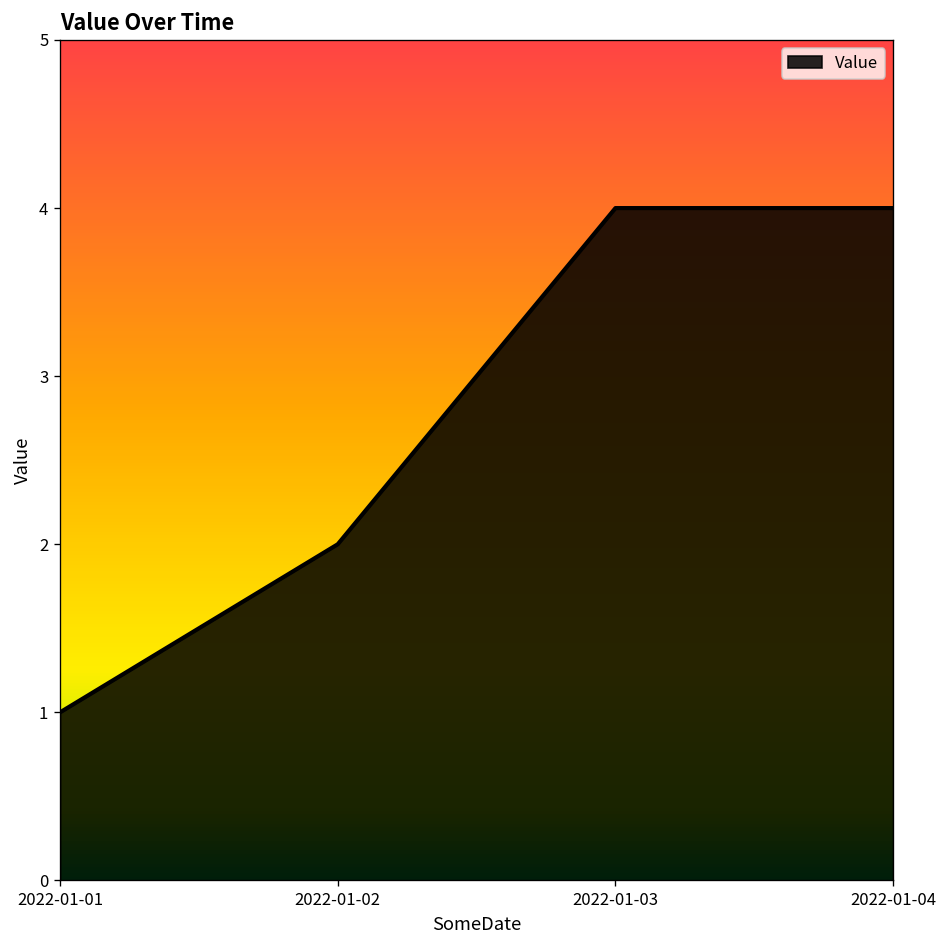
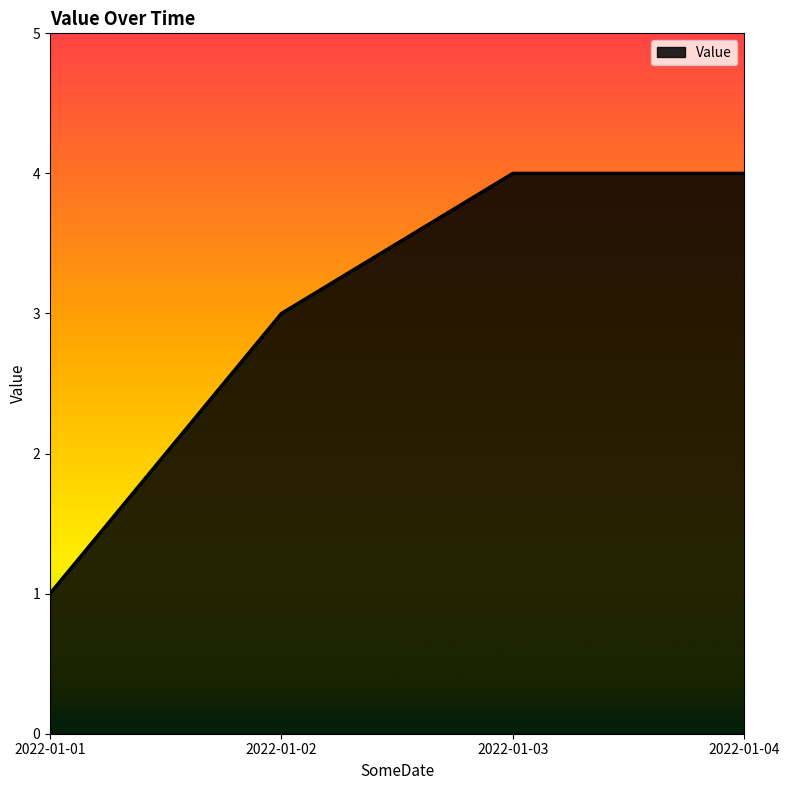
2022-01-02: 2 -> 3
